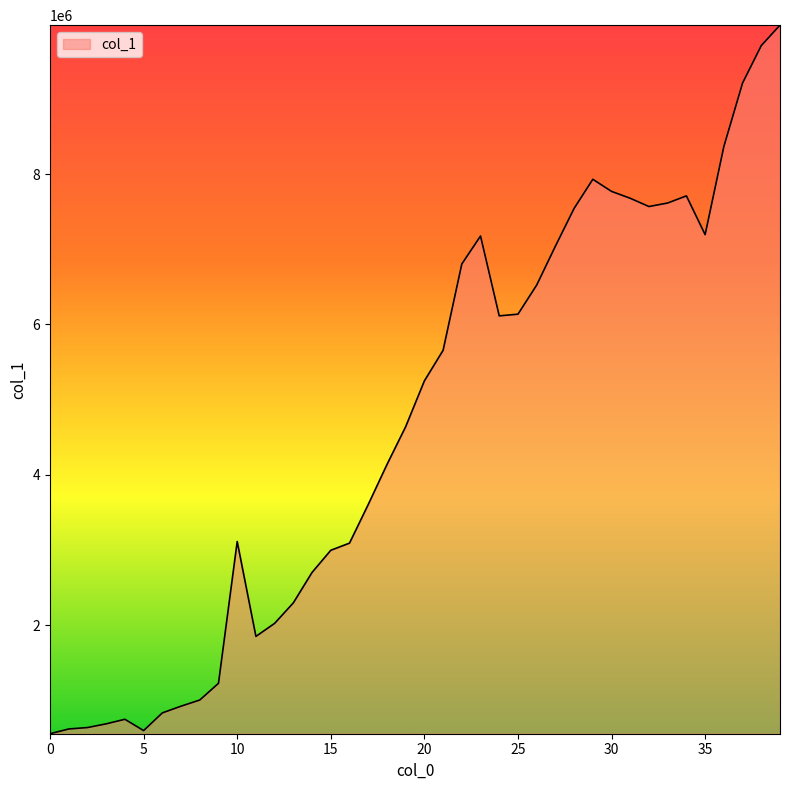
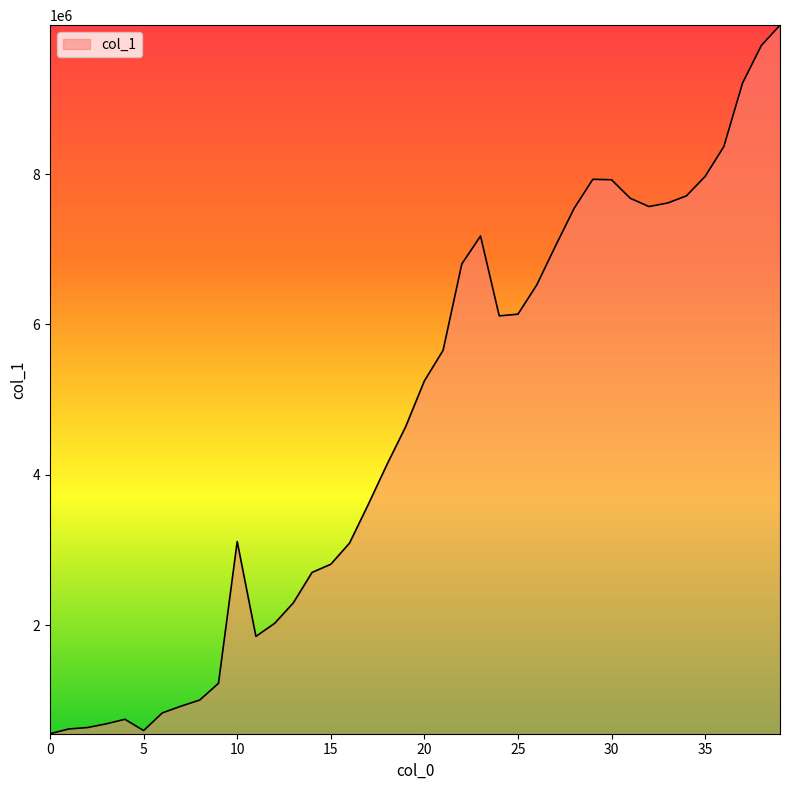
15: 3000000 -> 2800000
30: 7800000 -> 7900000
35: 7200000 -> 8000000
